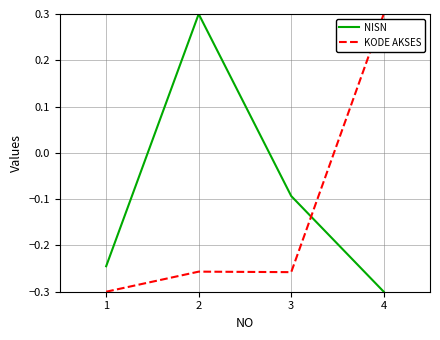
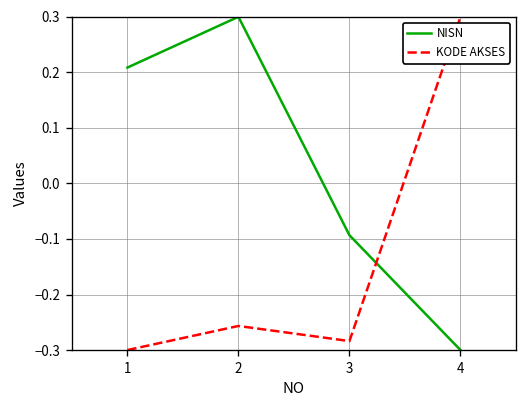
NISN, 1: -0.24 -> 0.21
KODE AKSES, 3: -0.26 -> -0.28
